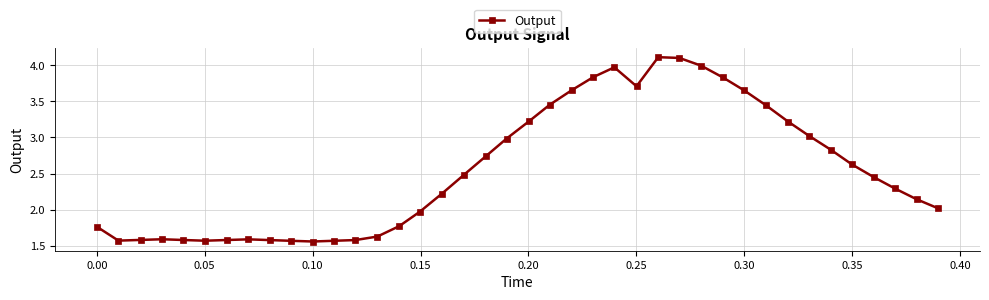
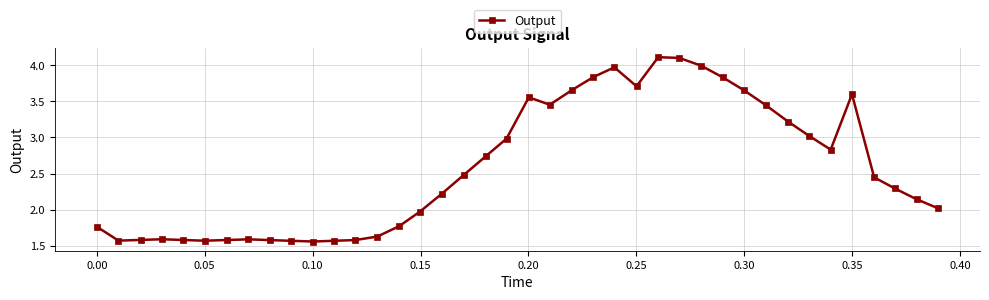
0.20: 3.2 -> 3.6
0.35: 2.6 -> 3.6
